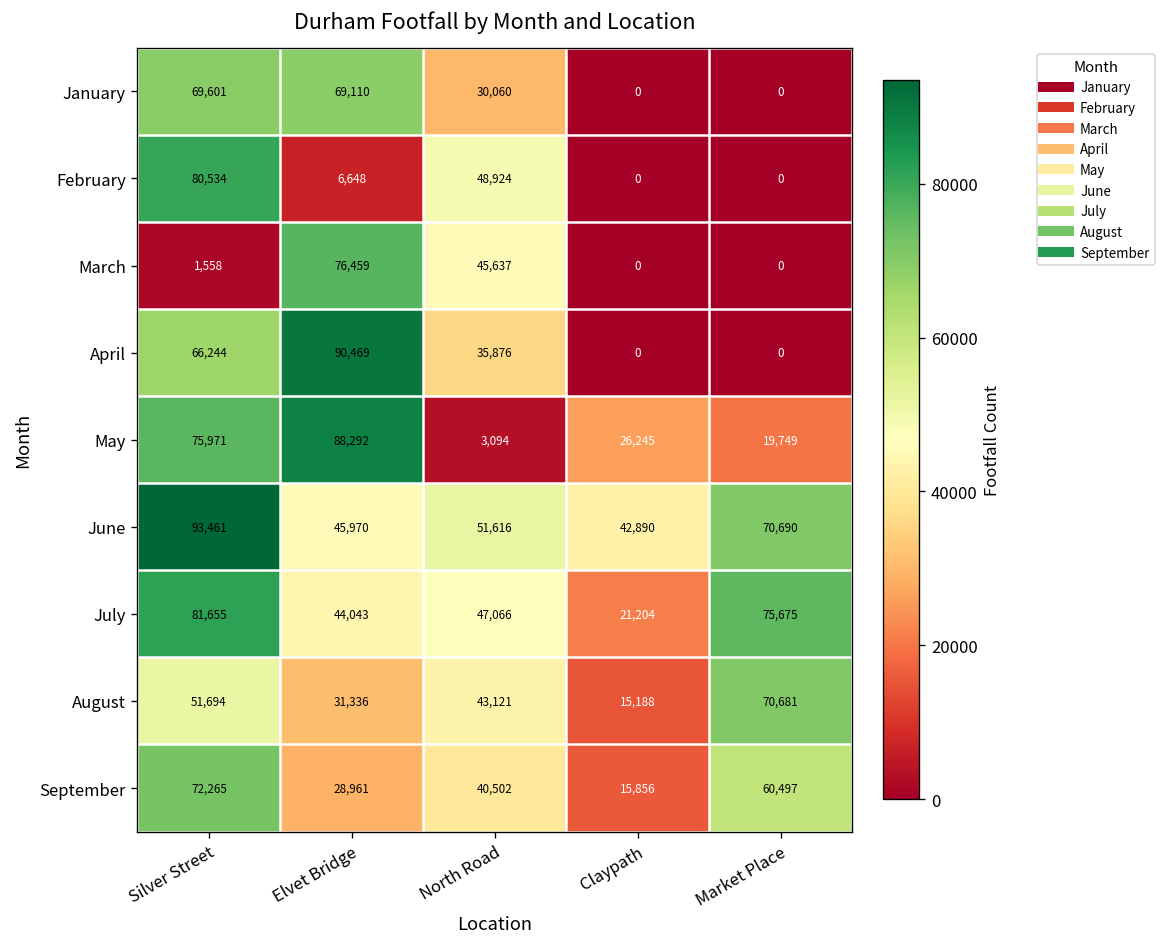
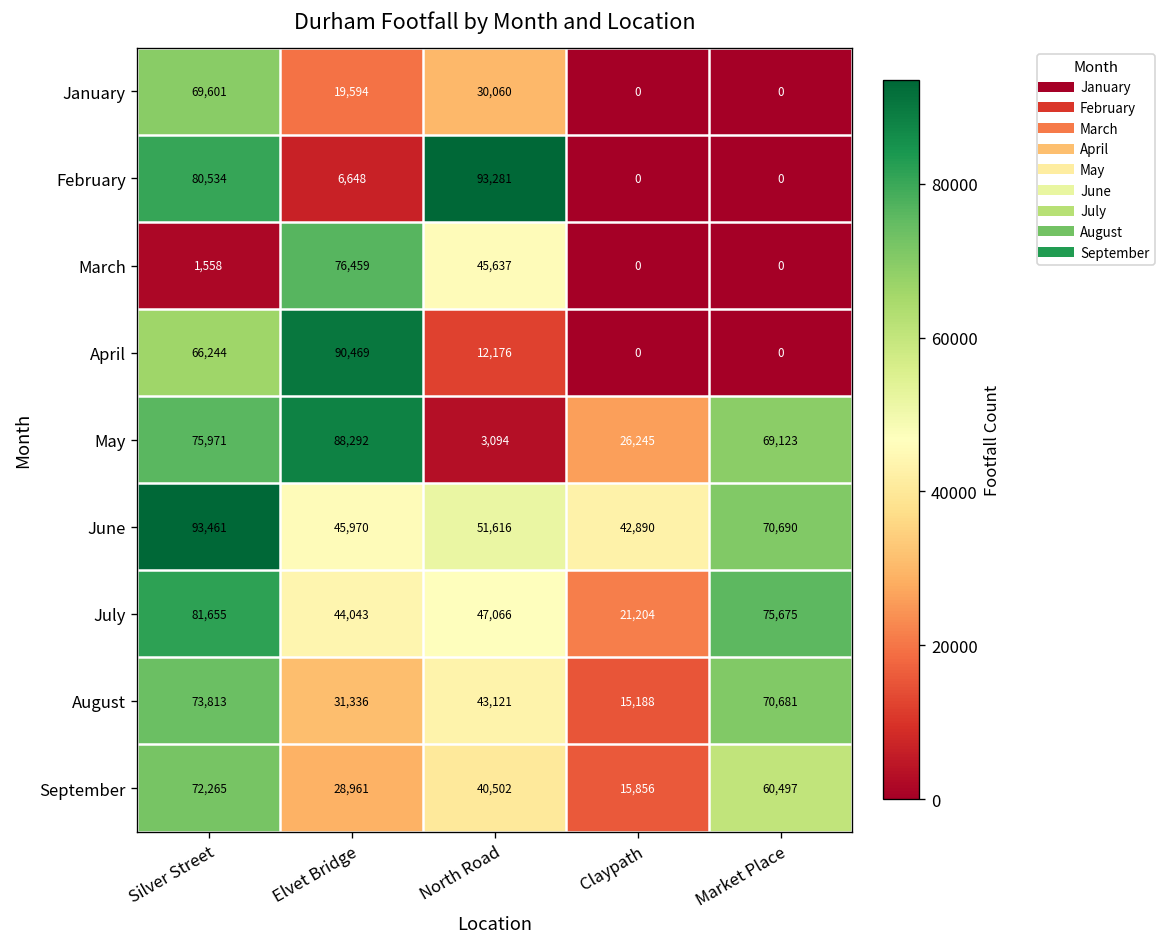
January, Elvet Bridge: 69,110 -> 19,594
February, North Road: 48,924 -> 93,281
April, North Road: 35,876 -> 12,176
May, Market Place: 19,749 -> 69,123
August, Silver Street: 51,694 -> 73,813
